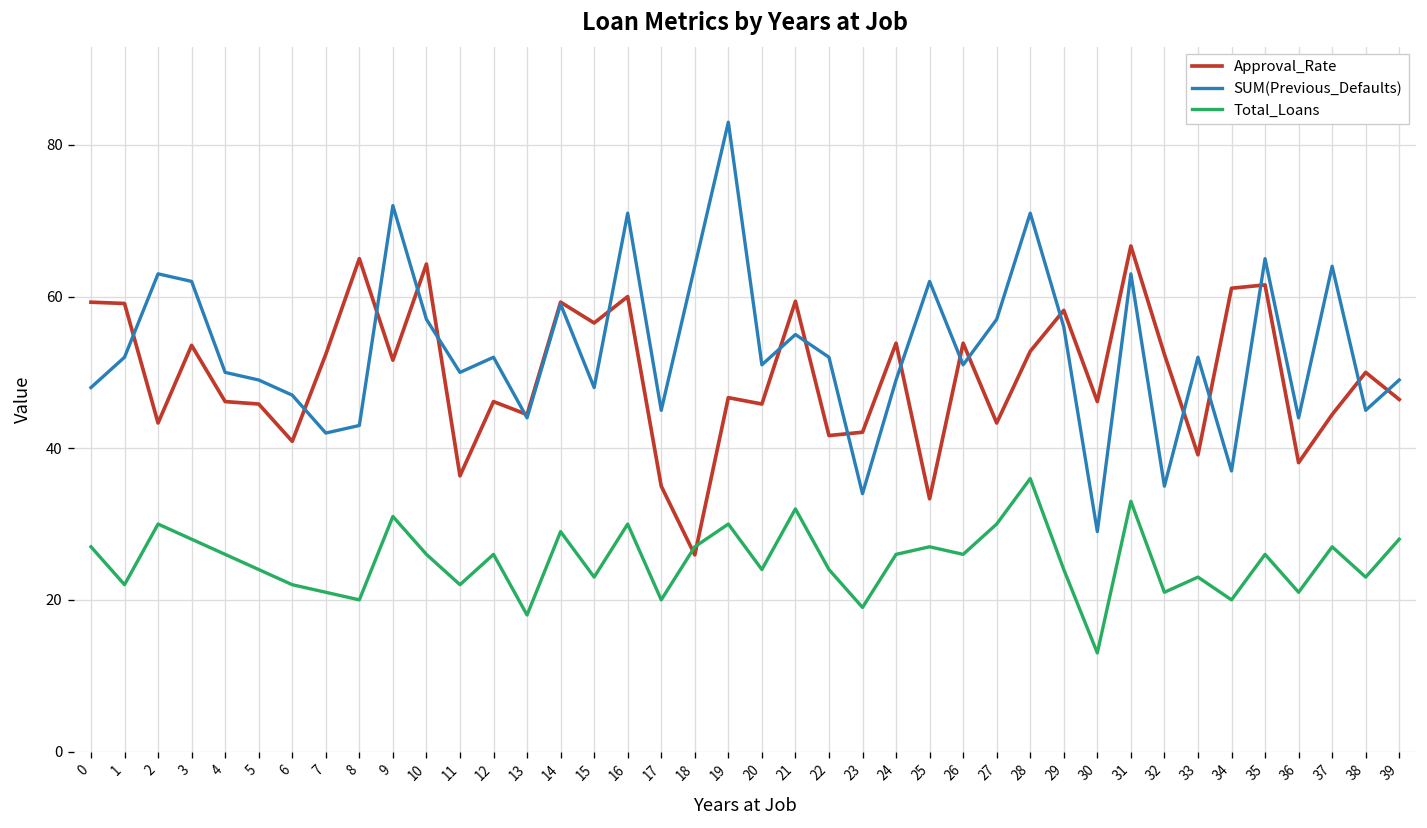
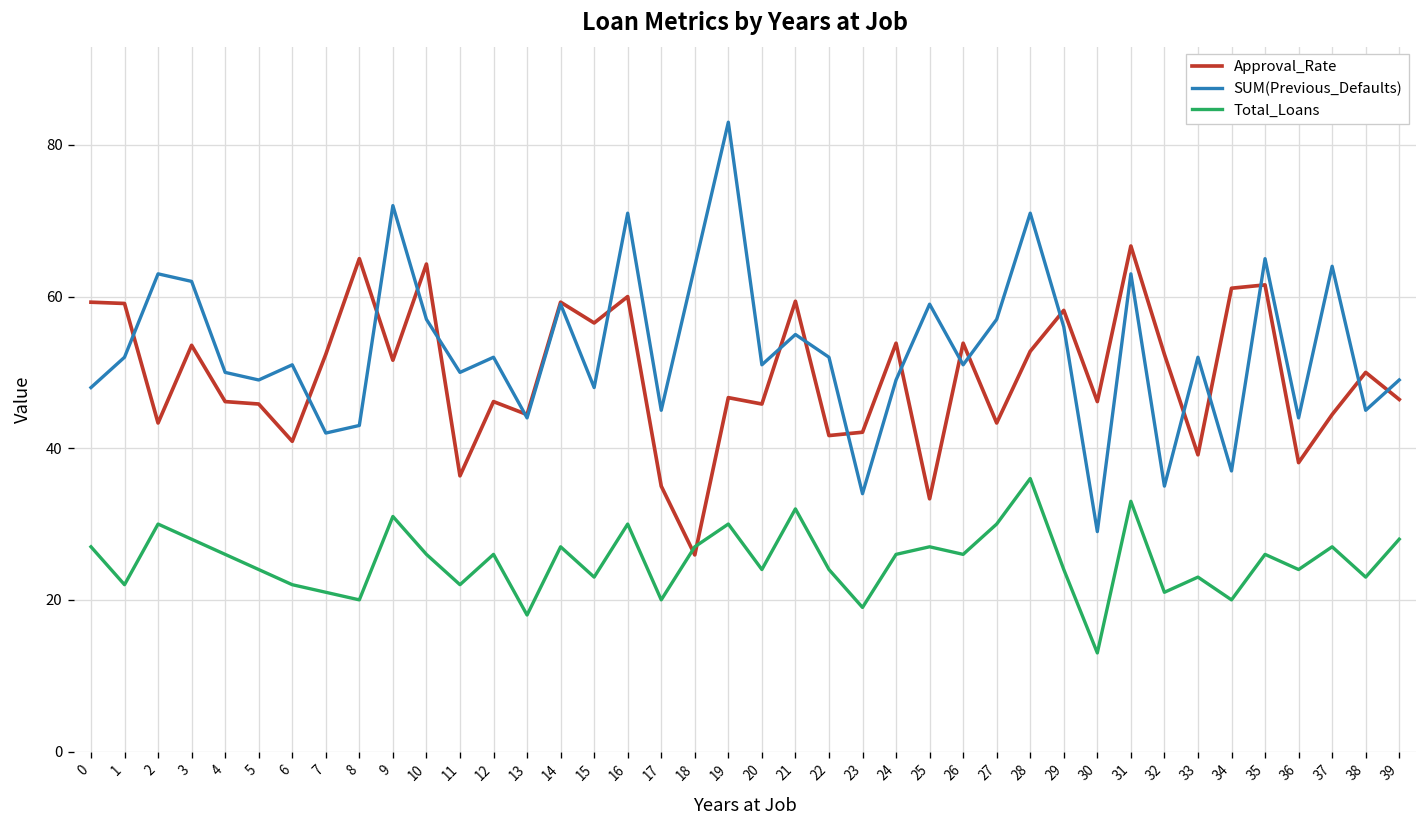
SUM(Previous_Defaults), 6: 47 -> 51
Total_Loans, 14: 29 -> 27
SUM(Previous_Defaults), 25: 62 -> 59
Total_Loans, 36: 21 -> 24
